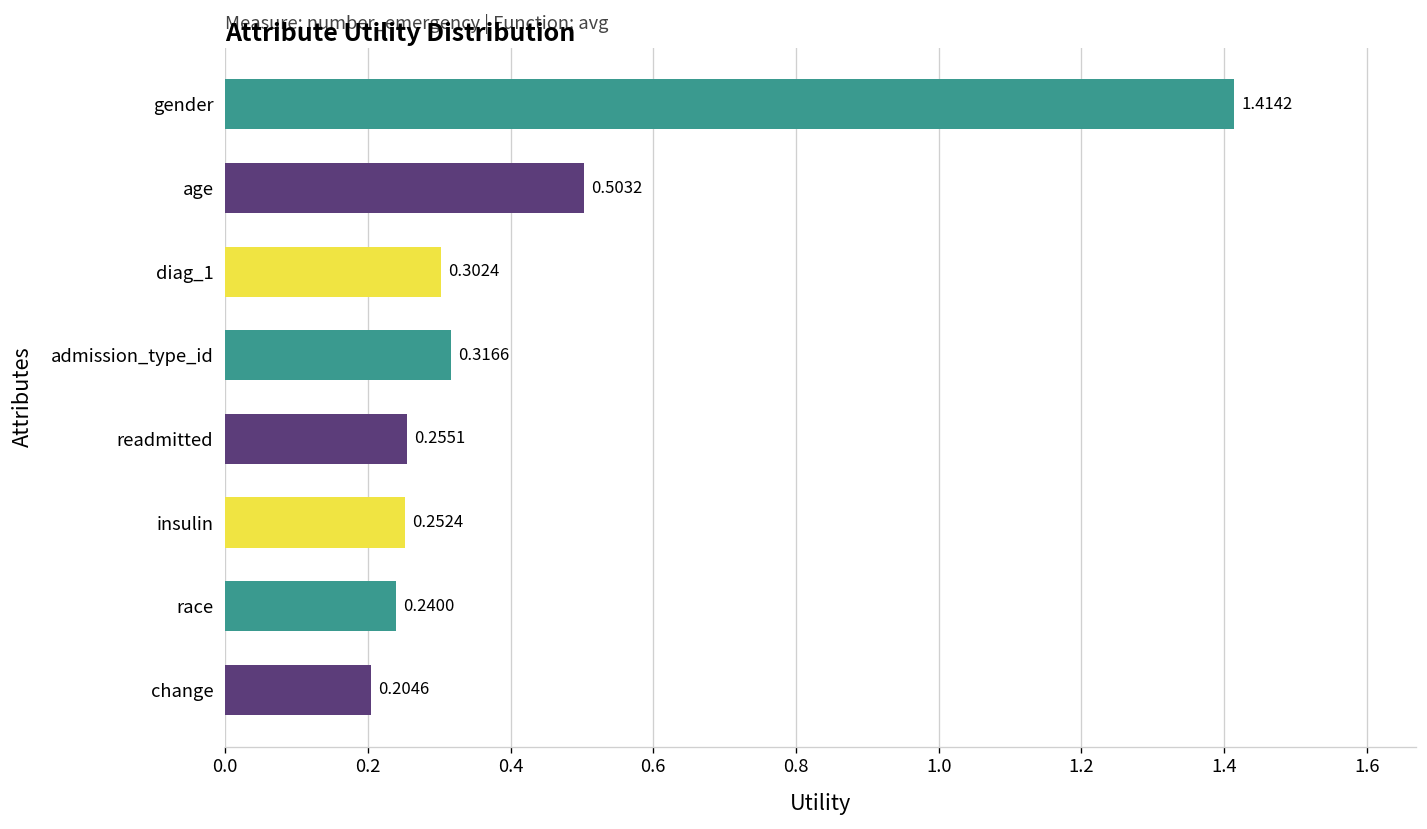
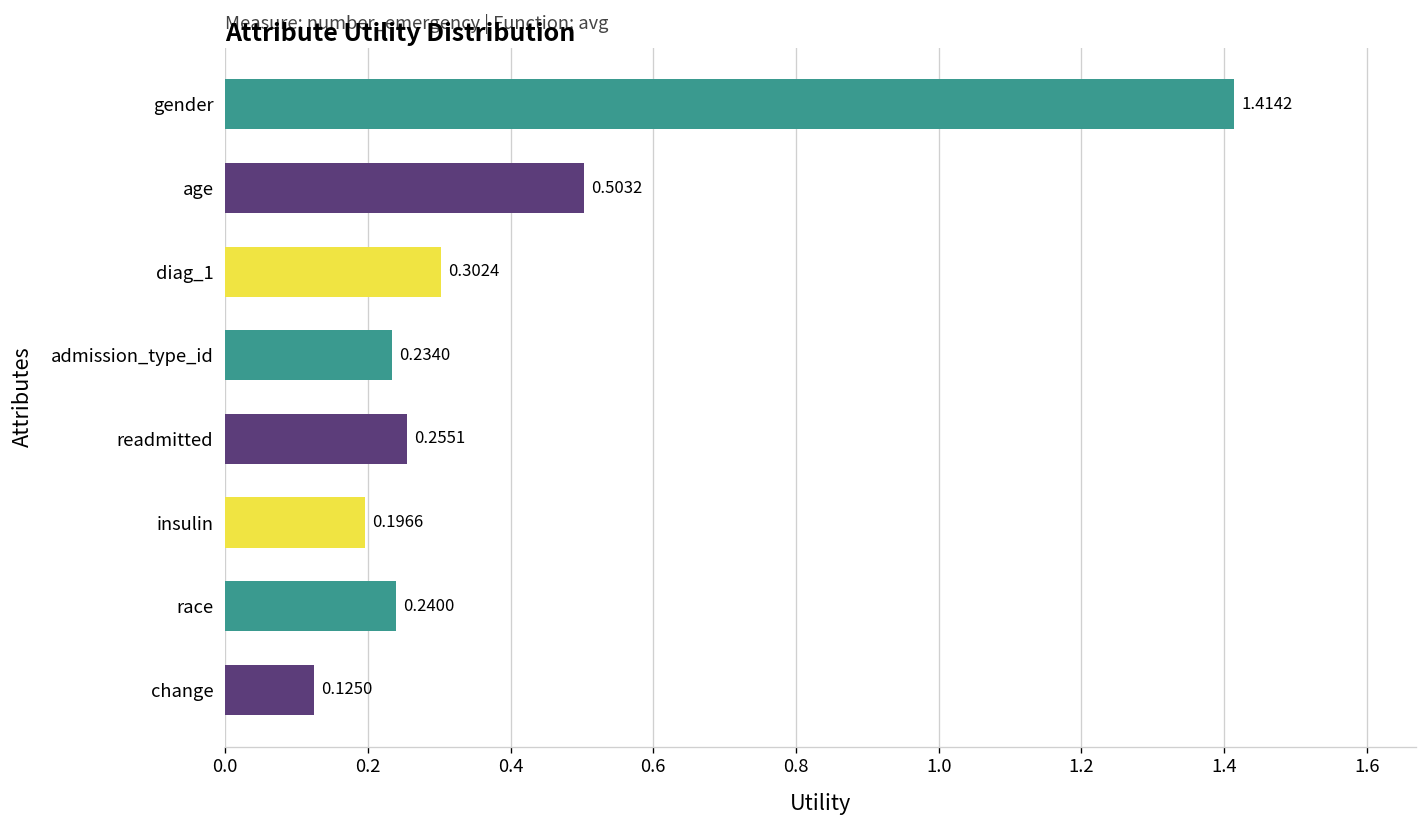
admission_type_id: 0.3166 -> 0.2340
insulin: 0.2524 -> 0.1966
change: 0.2046 -> 0.1250
